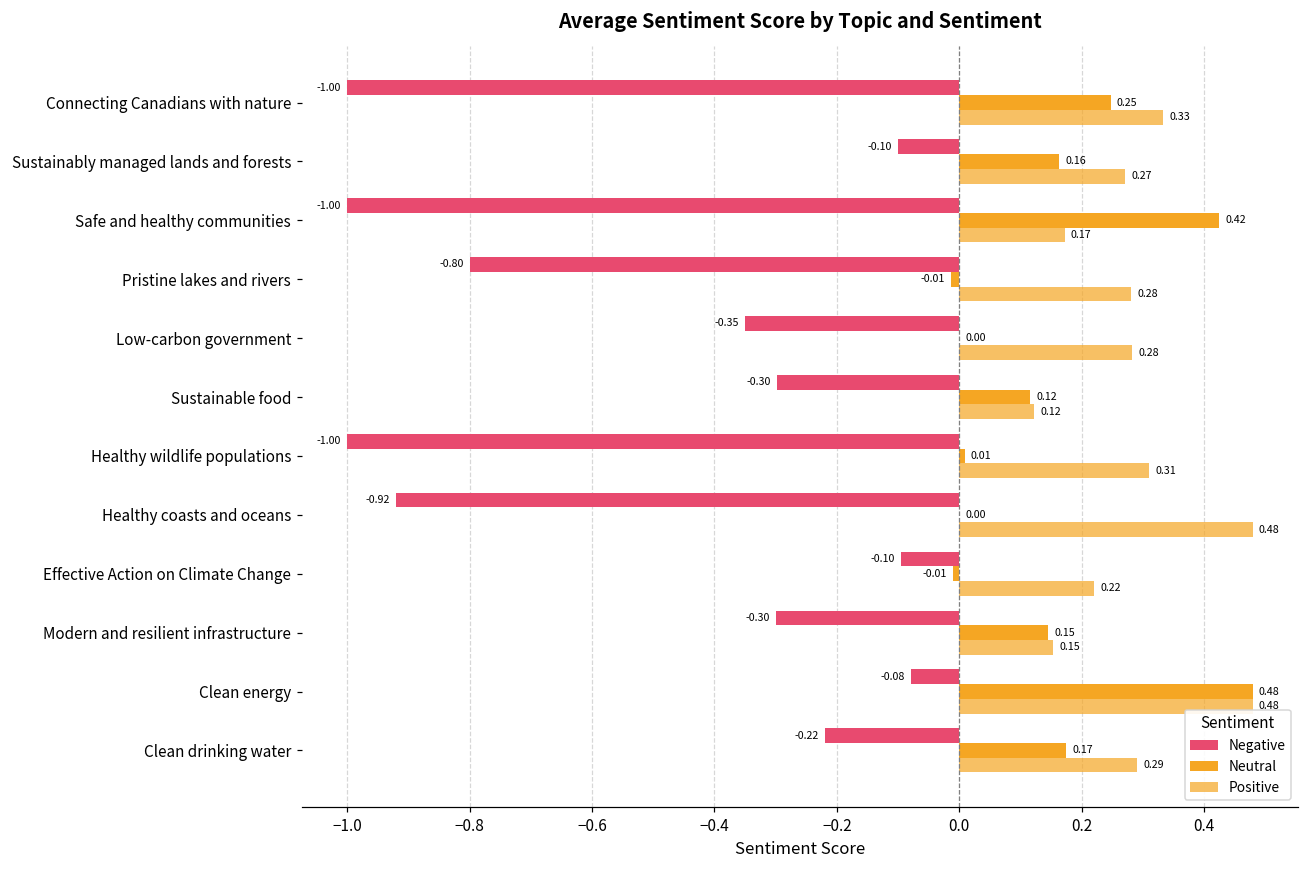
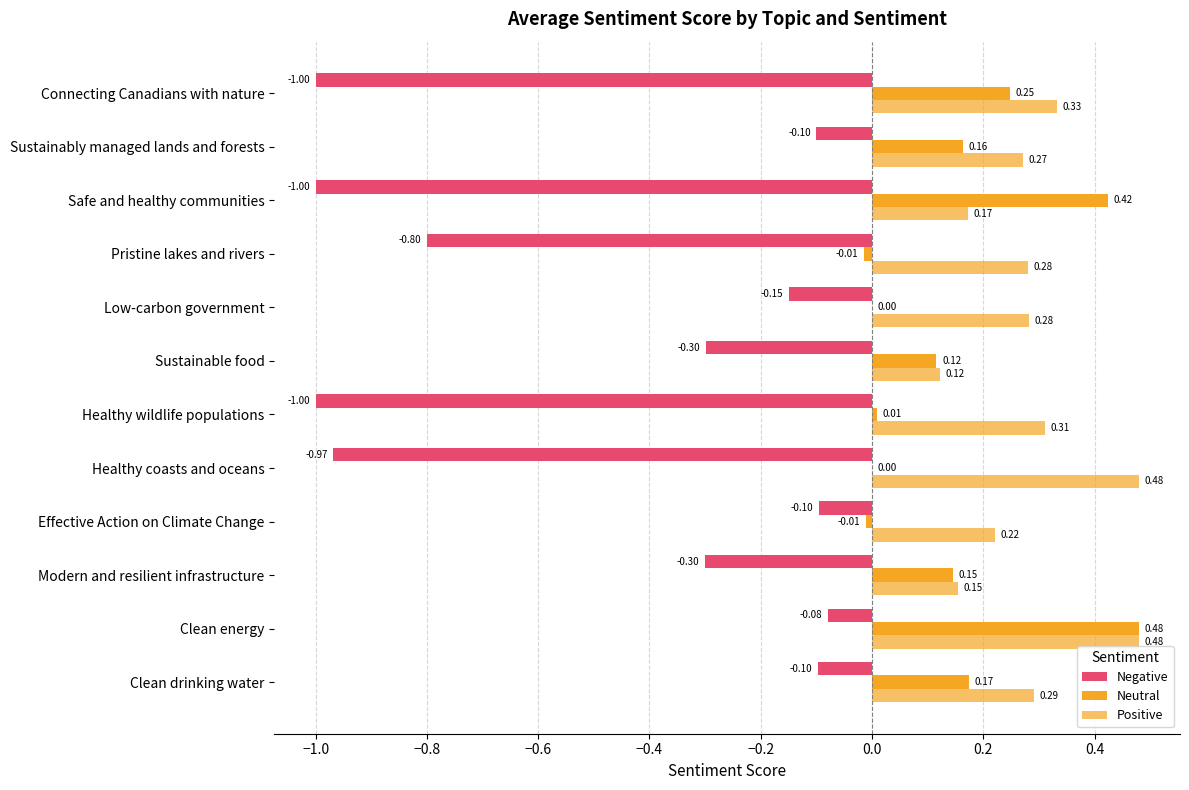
Negative, Low-carbon government: -0.35 -> -0.15
Negative, Healthy coasts and oceans: -0.92 -> -0.97
Negative, Clean drinking water: -0.22 -> -0.10
